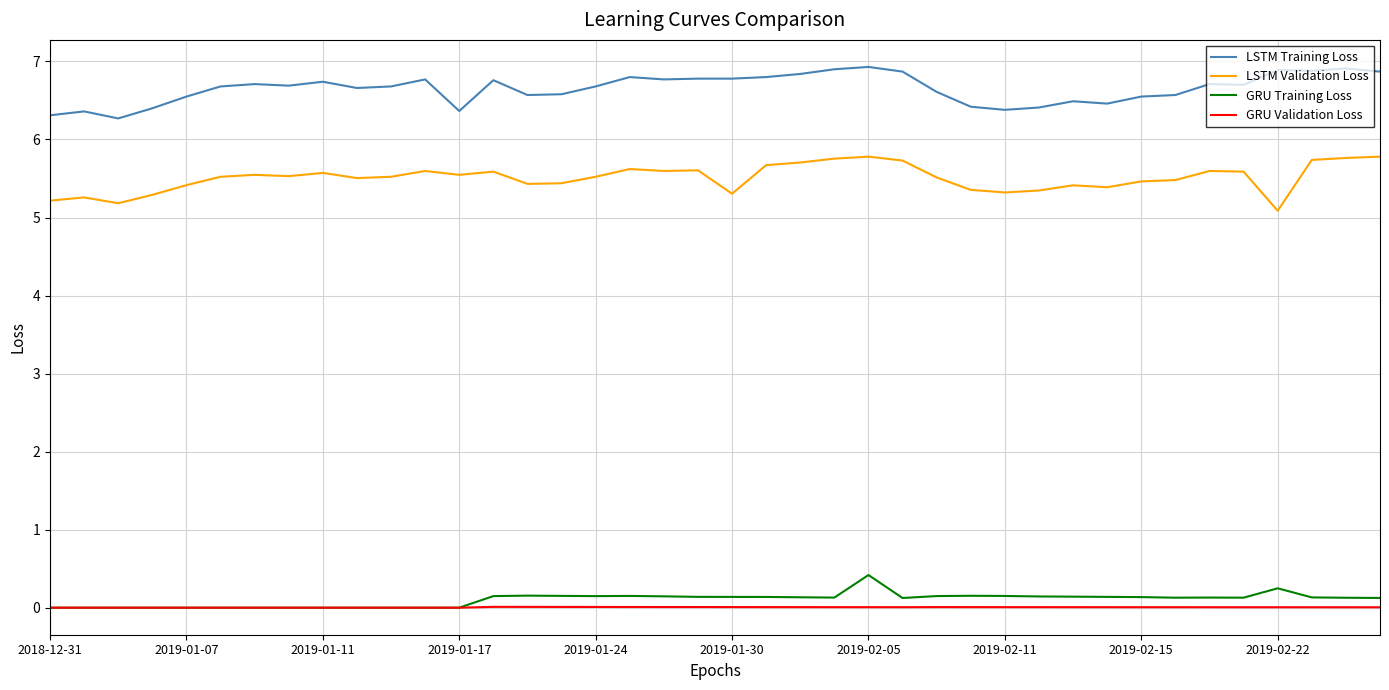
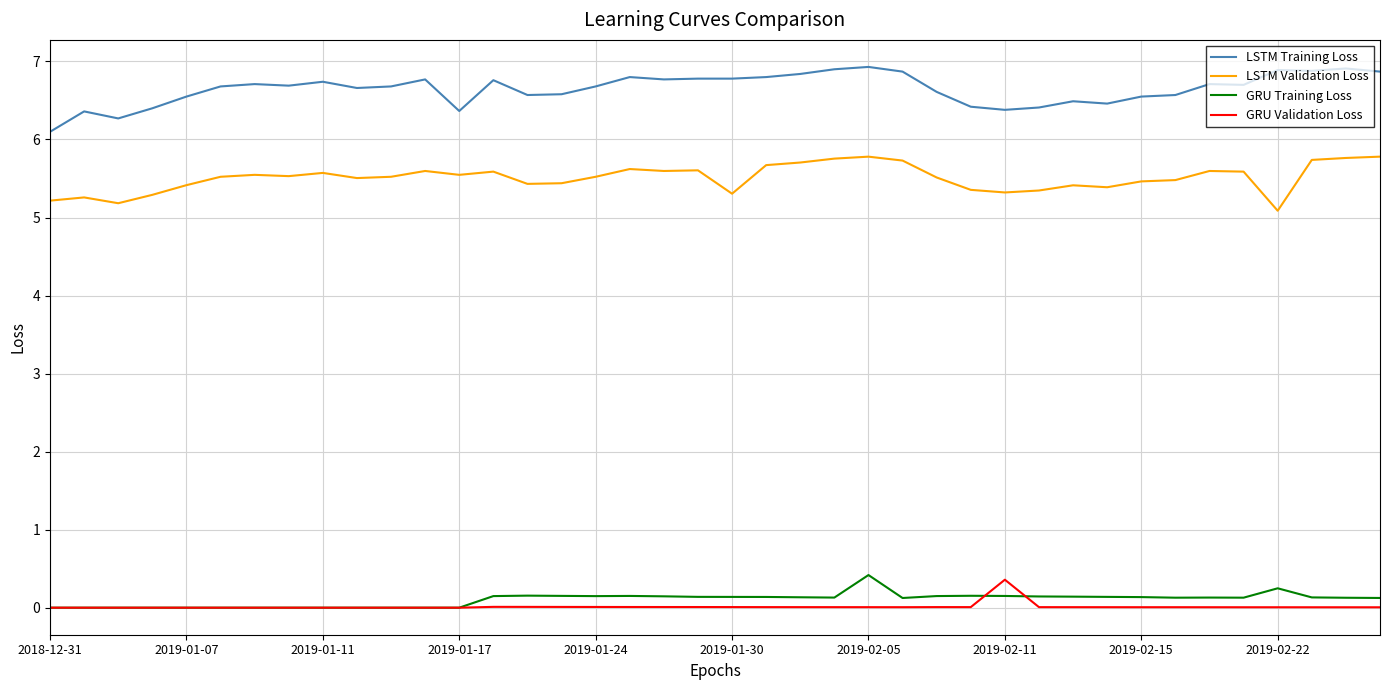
LSTM Training Loss, 2018-12-31: 6.3 -> 6.1
GRU Validation Loss, 2019-02-11: 0.0 -> 0.4
